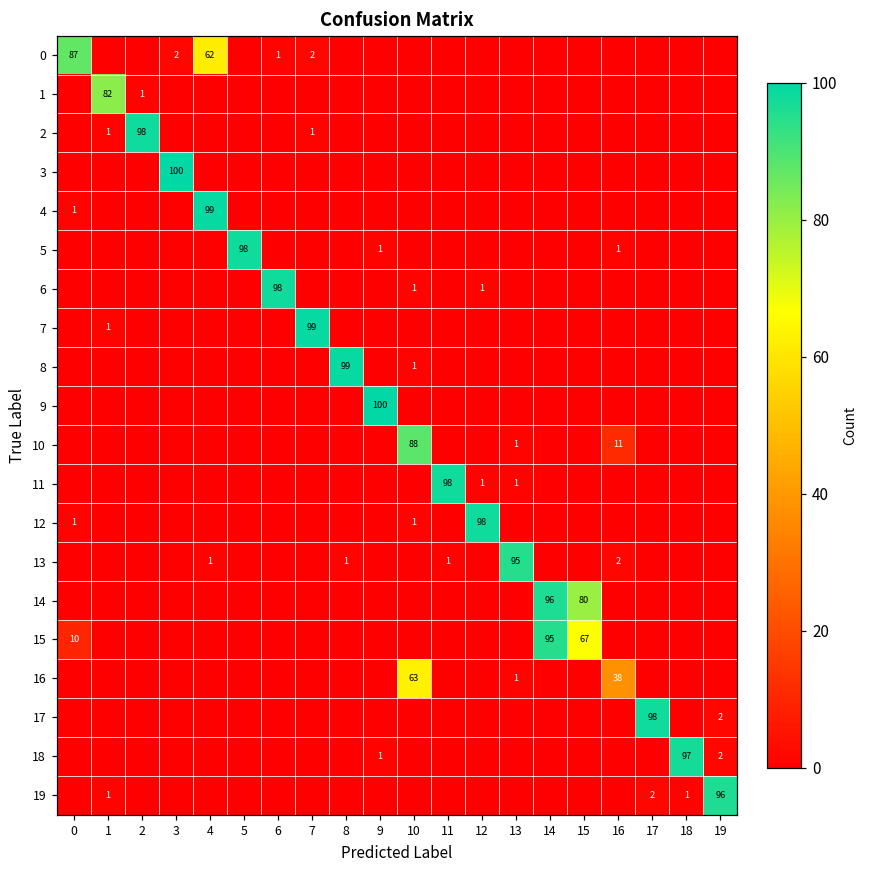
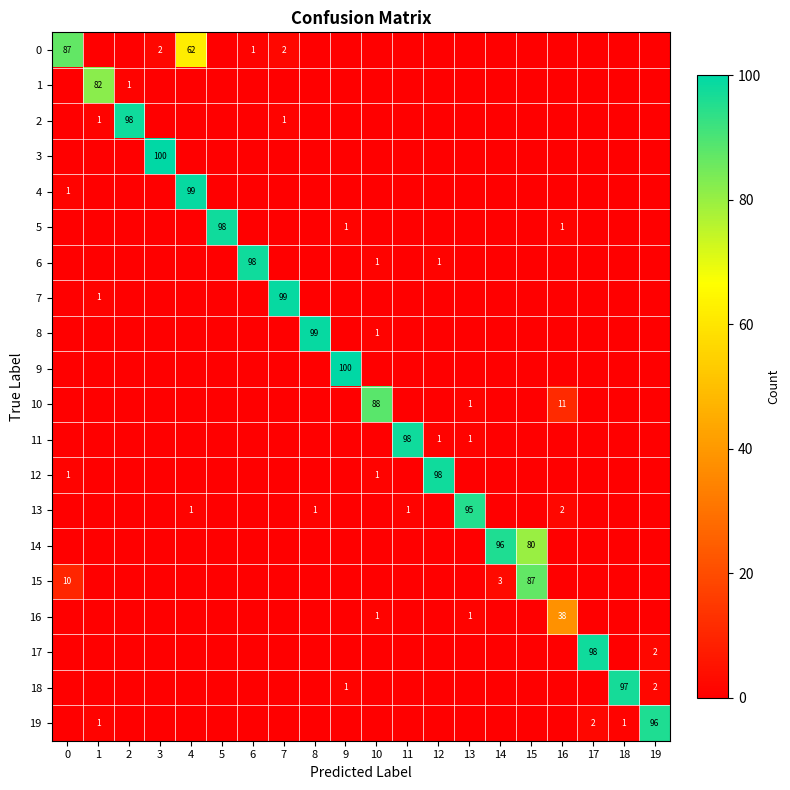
15, 14: 95 -> 3
15, 15: 67 -> 87
16, 10: 63 -> 1
